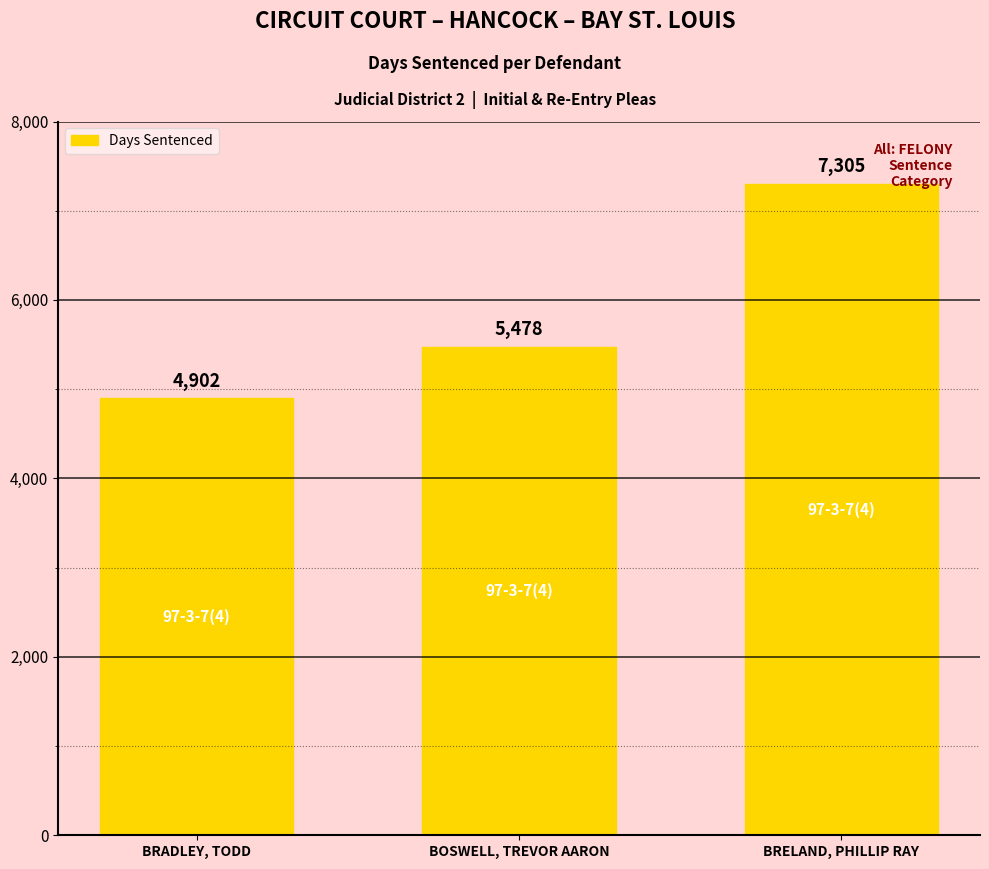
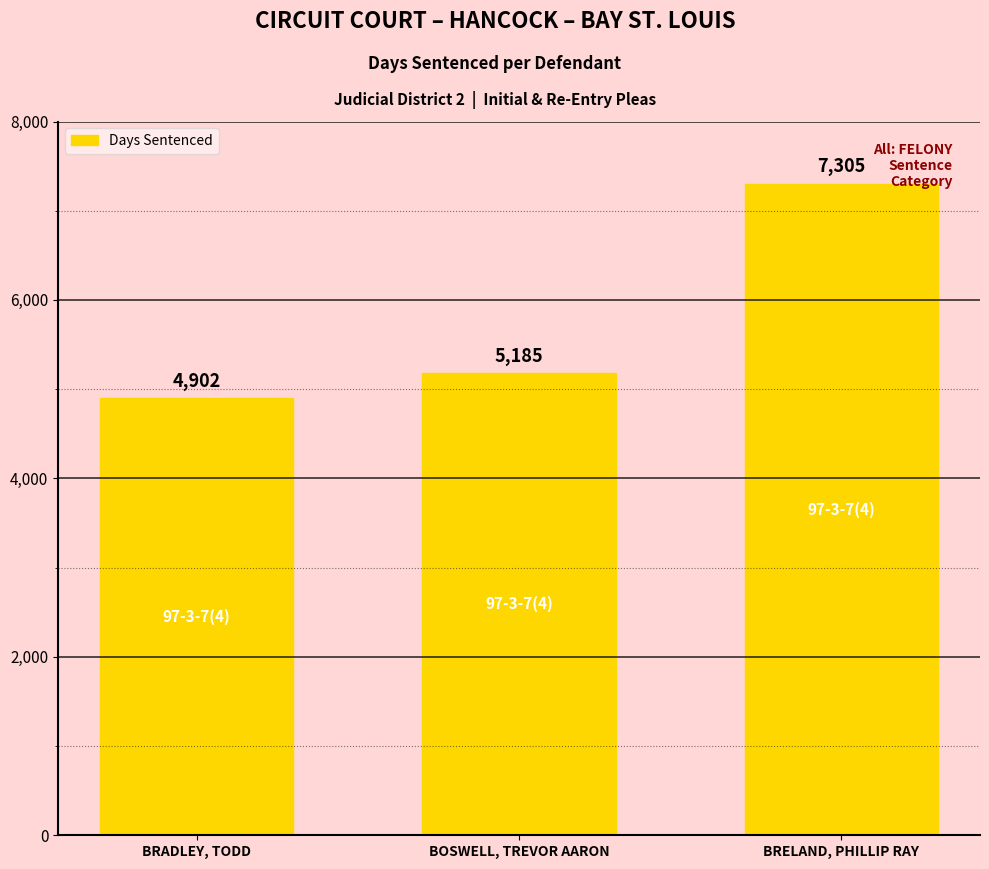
BOSWELL, TREVOR AARON: 5,478 -> 5,185
